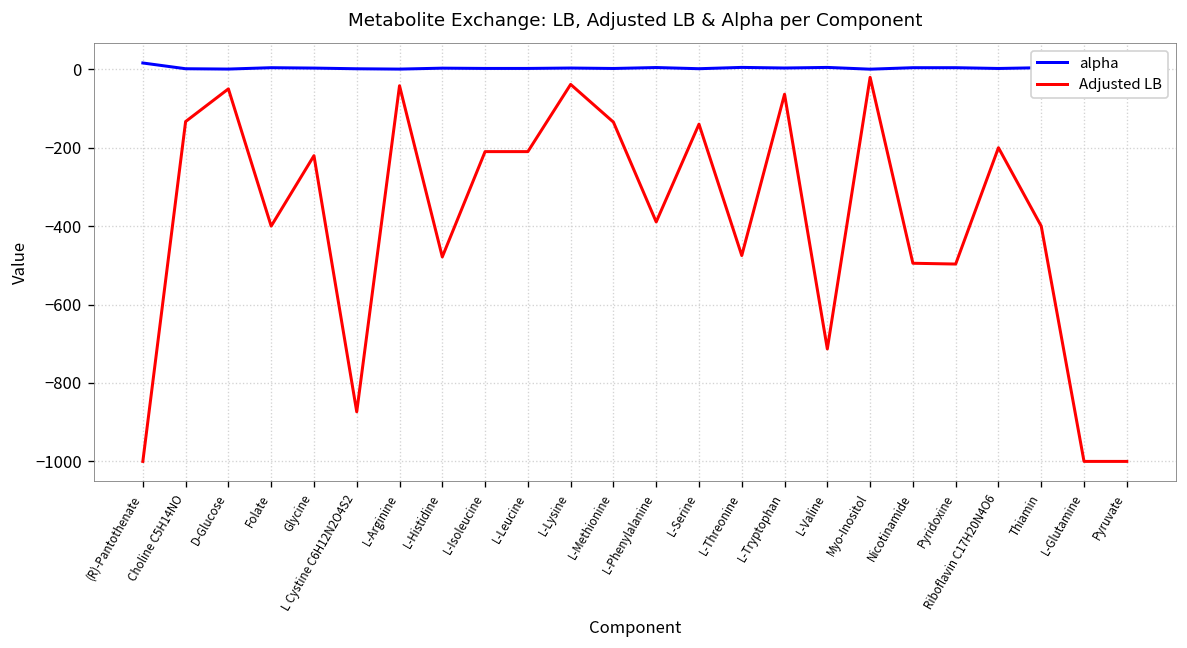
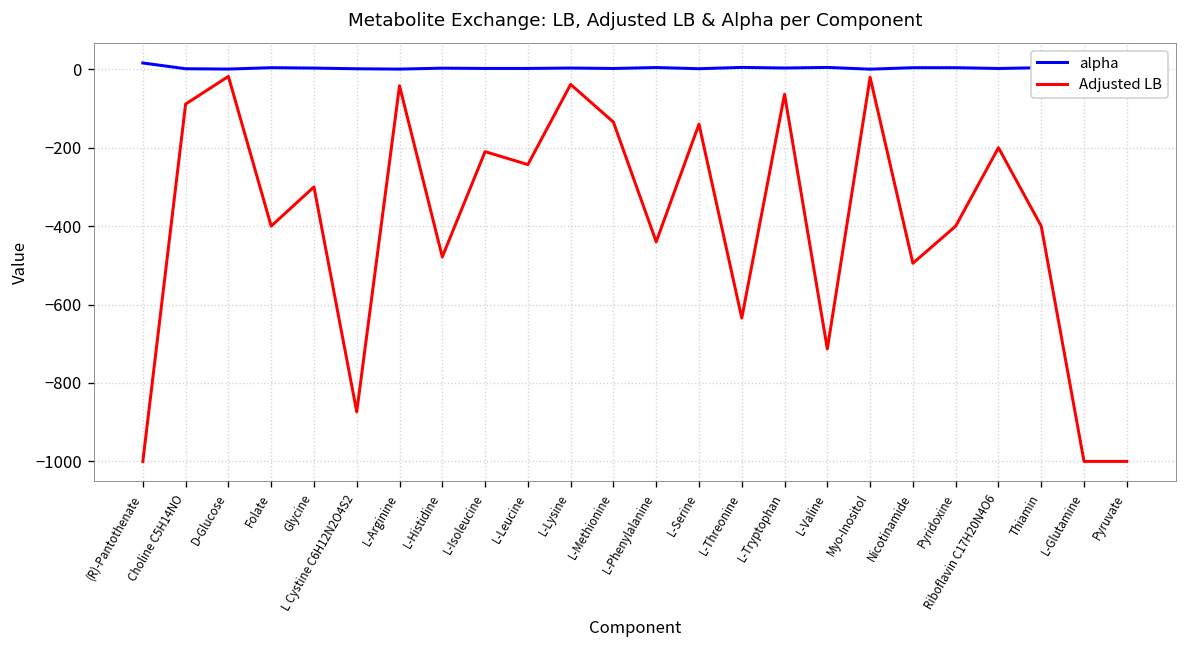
Adjusted LB, Choline C5H14NO: -130 -> -90
Adjusted LB, D-Glucose: -50 -> -20
Adjusted LB, Glycine: -220 -> -300
Adjusted LB, L-Leucine: -210 -> -240
Adjusted LB, L-Phenylalanine: -390 -> -440
Adjusted LB, L-Threonine: -480 -> -630
Adjusted LB, Pyridoxine: -500 -> -400
